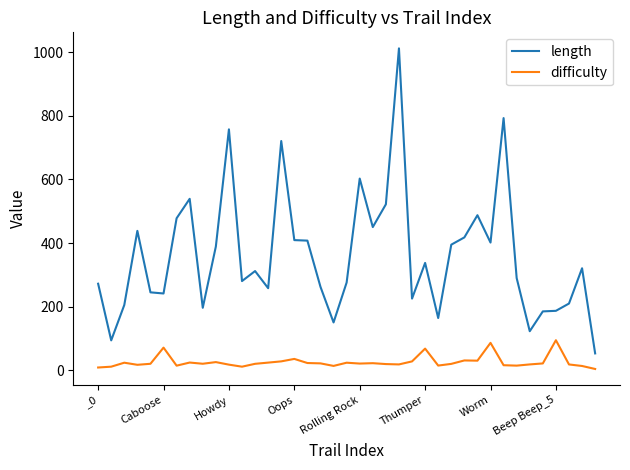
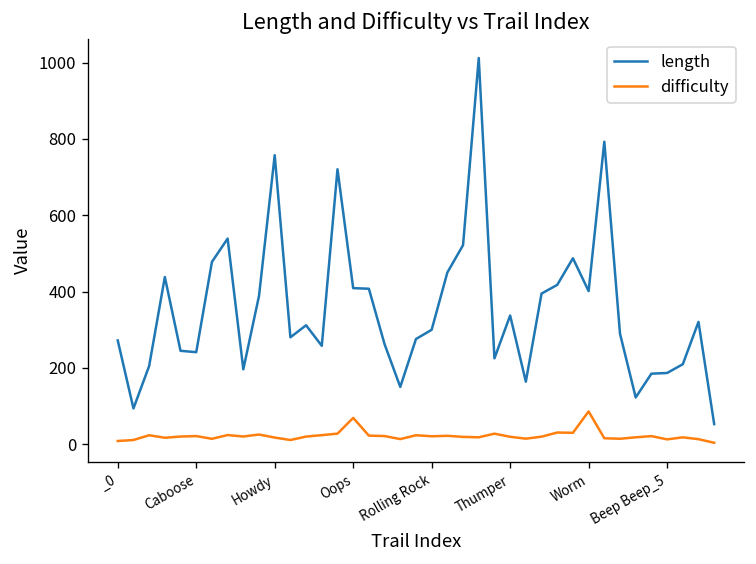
difficulty, Caboose: 70 -> 20
difficulty, Oops: 40 -> 70
length, Rolling Rock: 600 -> 300
difficulty, Thumper: 70 -> 20
difficulty, Beep Beep_5: 90 -> 10
